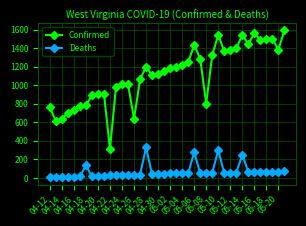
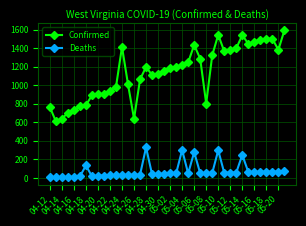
Confirmed, 04-22: 300 -> 900
Confirmed, 04-24: 1000 -> 1400
Deaths, 05-04: 0 -> 300
Confirmed, 05-16: 1600 -> 1500
